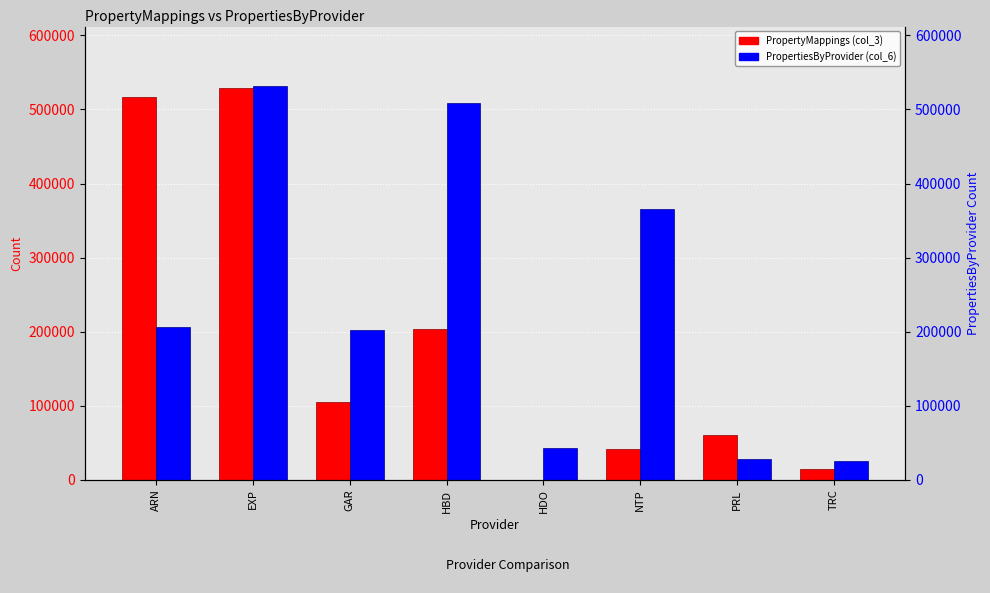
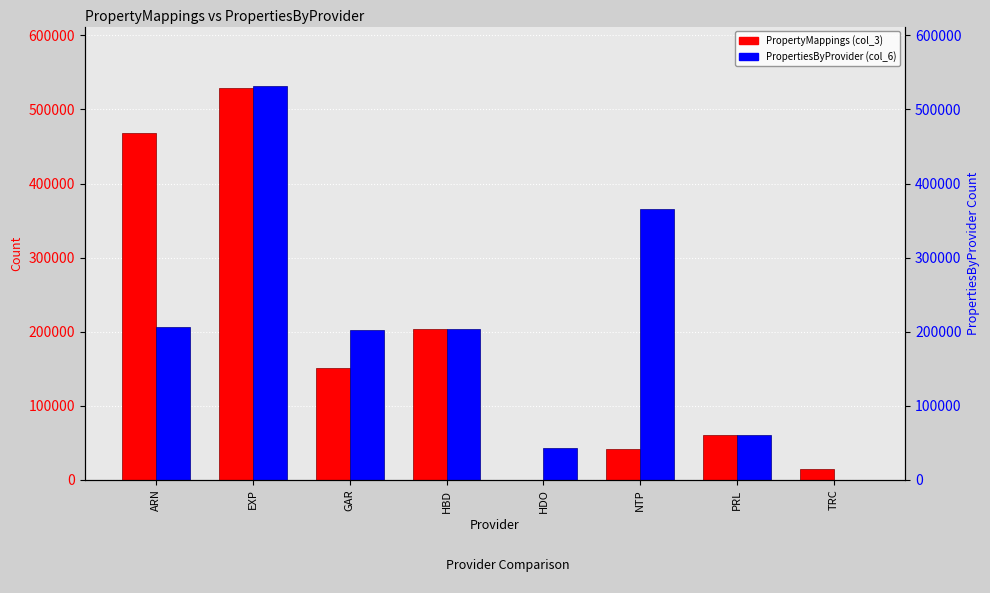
PropertyMappings (col_3), ARN: 520000 -> 470000
PropertyMappings (col_3), GAR: 110000 -> 150000
PropertiesByProvider (col_6), HBD: 510000 -> 200000
PropertiesByProvider (col_6), PRL: 30000 -> 60000
PropertiesByProvider (col_6), TRC: 30000 -> 0
